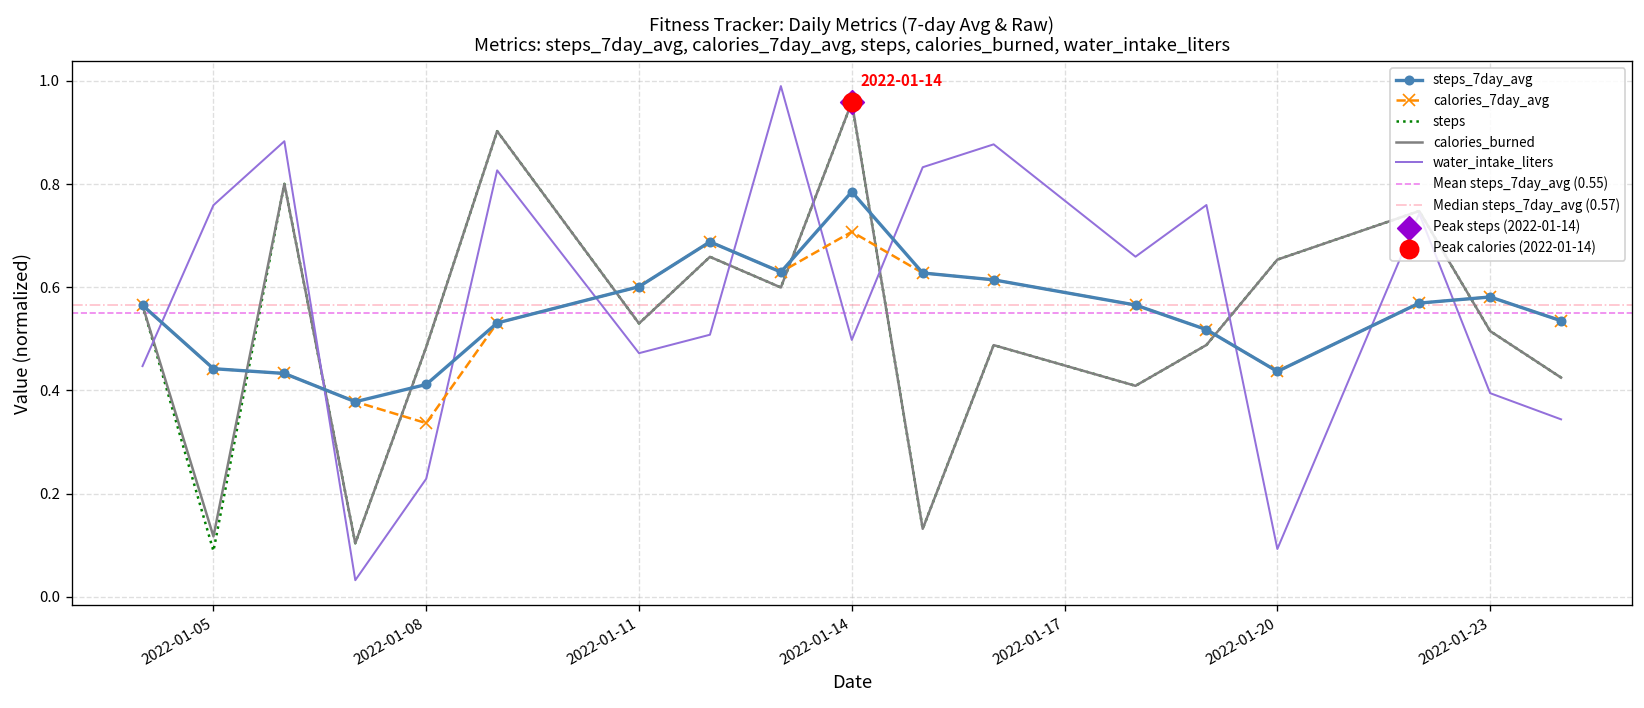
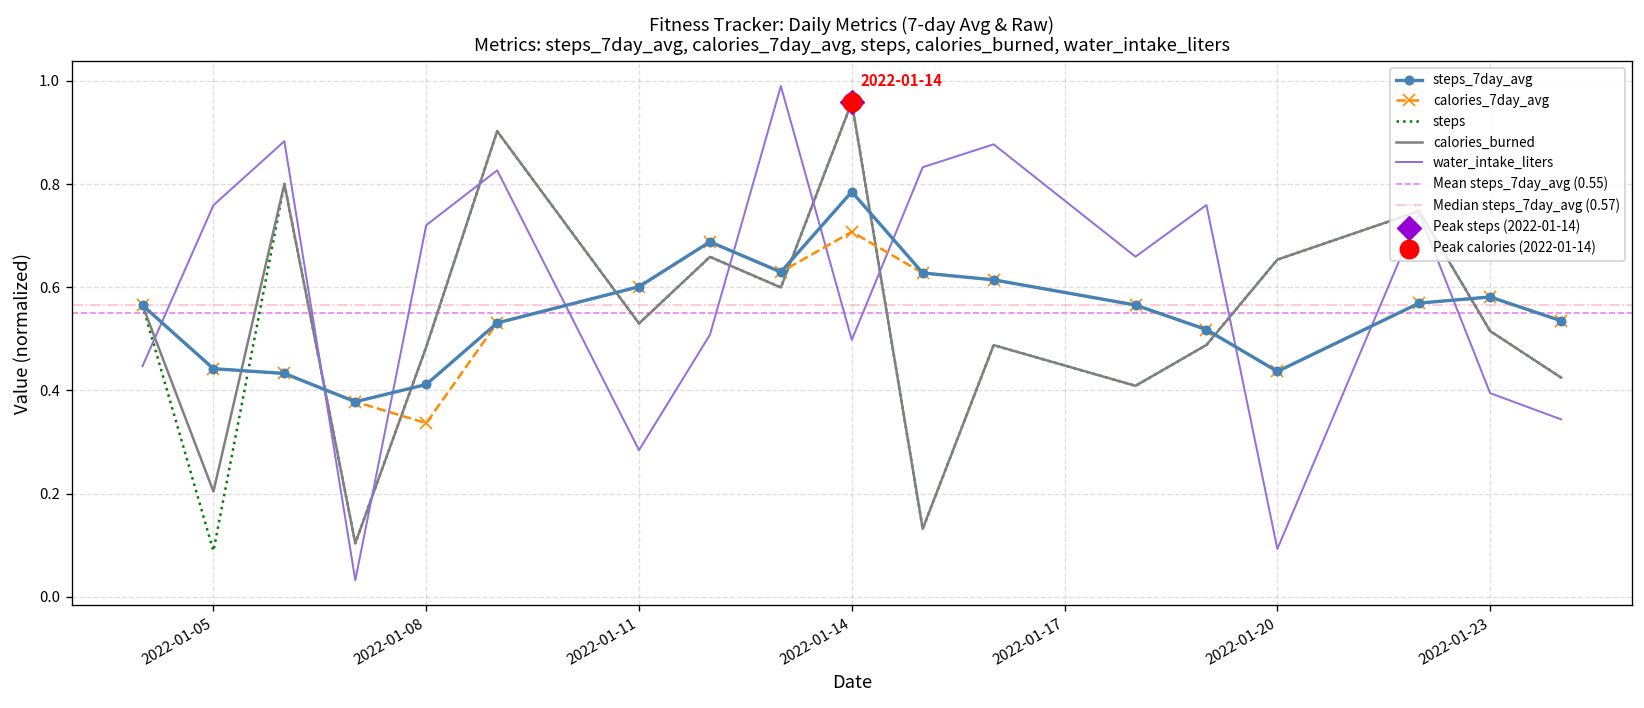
calories_burned, 2022-01-05: 0.12 -> 0.20
water_intake_liters, 2022-01-08: 0.23 -> 0.72
water_intake_liters, 2022-01-11: 0.47 -> 0.28
